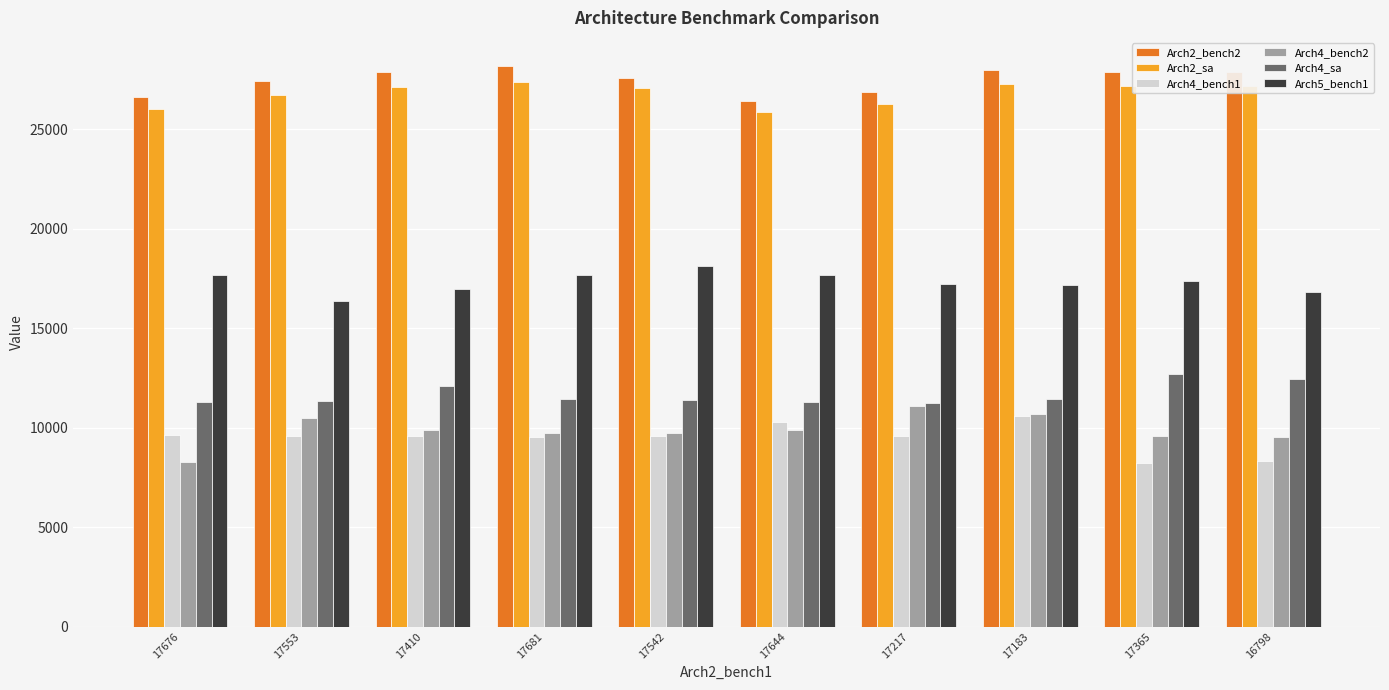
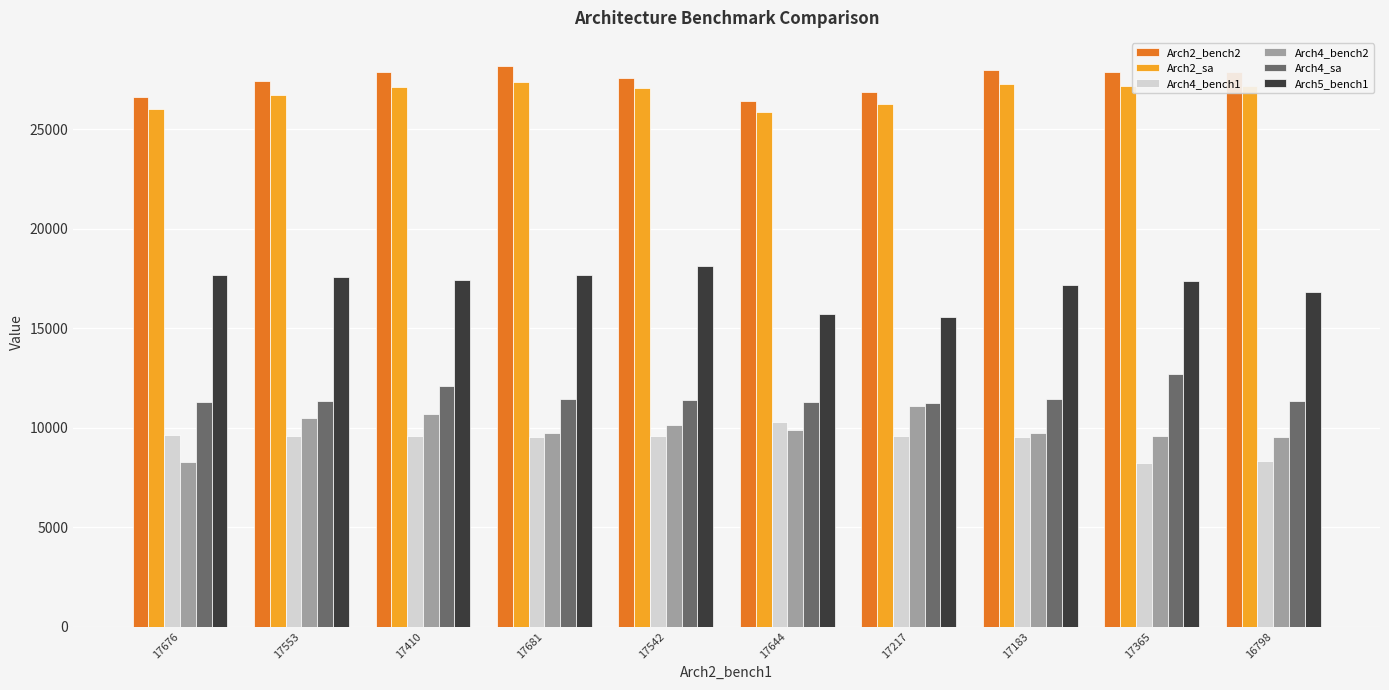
Arch5_bench1, 17553: 16400 -> 17600
Arch4_bench2, 17410: 9900 -> 10700
Arch5_bench1, 17410: 17000 -> 17400
Arch4_bench2, 17542: 9700 -> 10100
Arch5_bench1, 17644: 17600 -> 15700
Arch5_bench1, 17217: 17200 -> 15600
Arch4_bench1, 17183: 10600 -> 9500
Arch4_bench2, 17183: 10700 -> 9700
Arch4_sa, 16798: 12500 -> 11300
